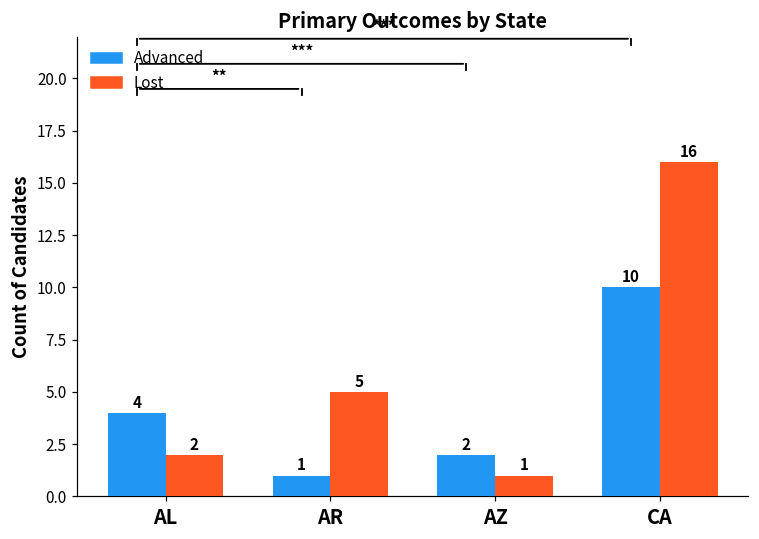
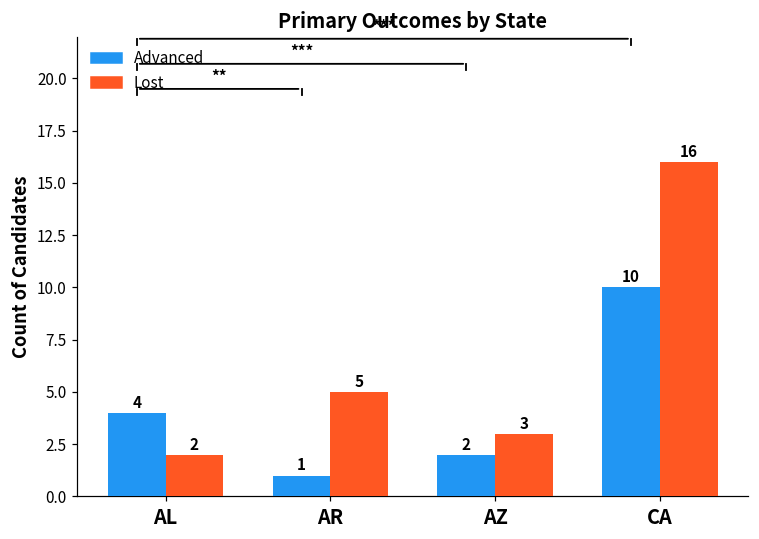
Lost, AZ: 1 -> 3
